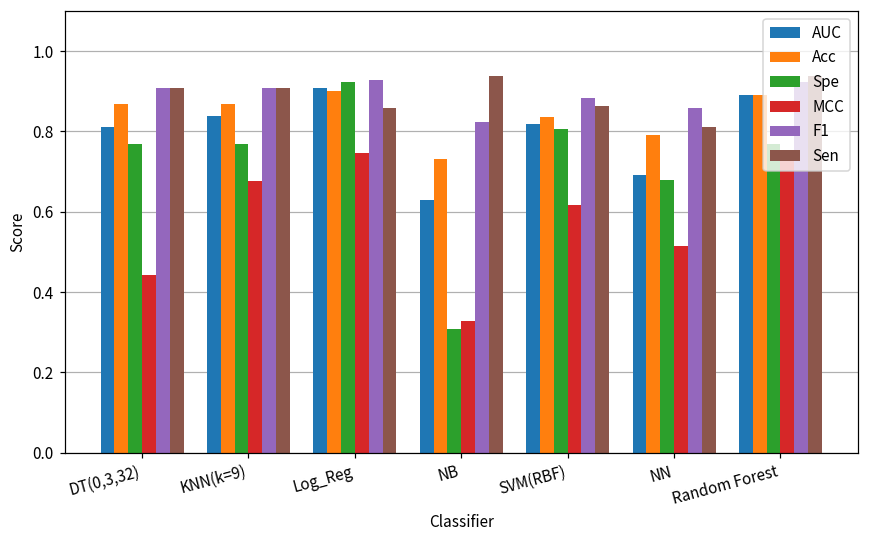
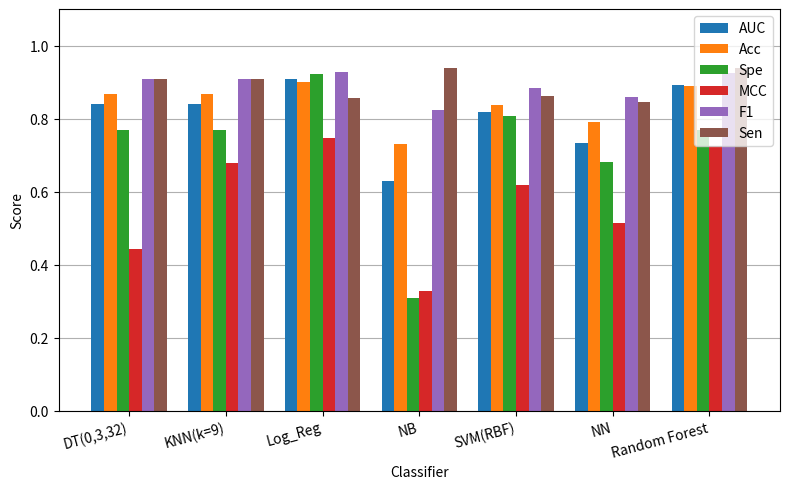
AUC, DT(0,3,32): 0.81 -> 0.84
AUC, NN: 0.69 -> 0.73
Sen, NN: 0.81 -> 0.85
